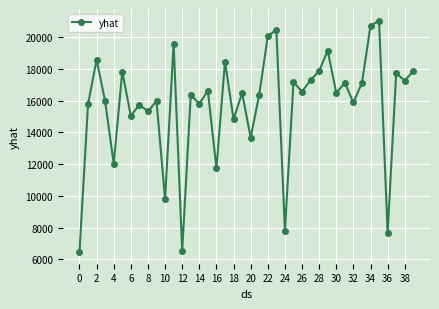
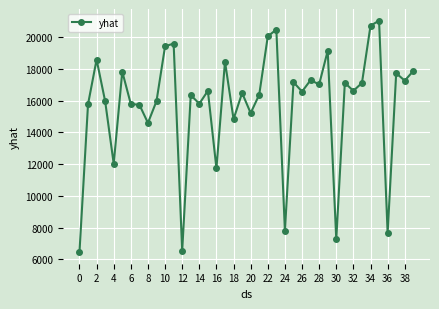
6: 15000 -> 15800
8: 15300 -> 14600
10: 9800 -> 19400
20: 13700 -> 15200
28: 17900 -> 17000
30: 16500 -> 7300
32: 15900 -> 16600
